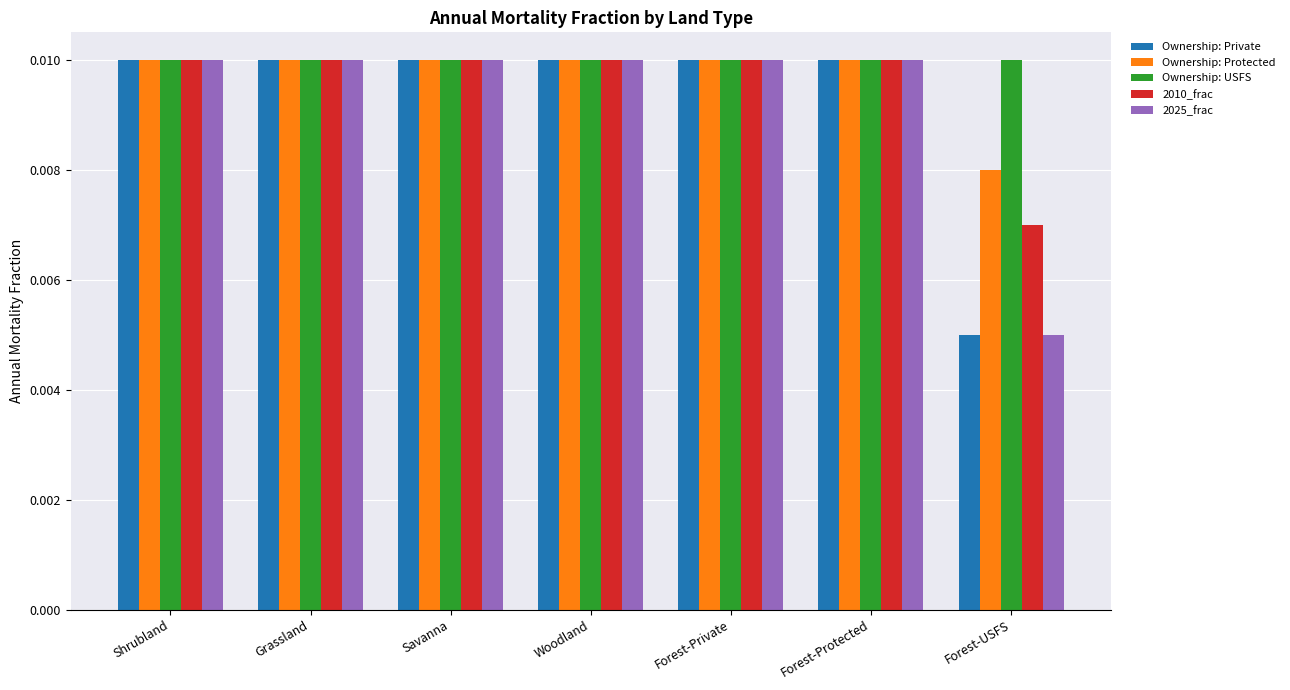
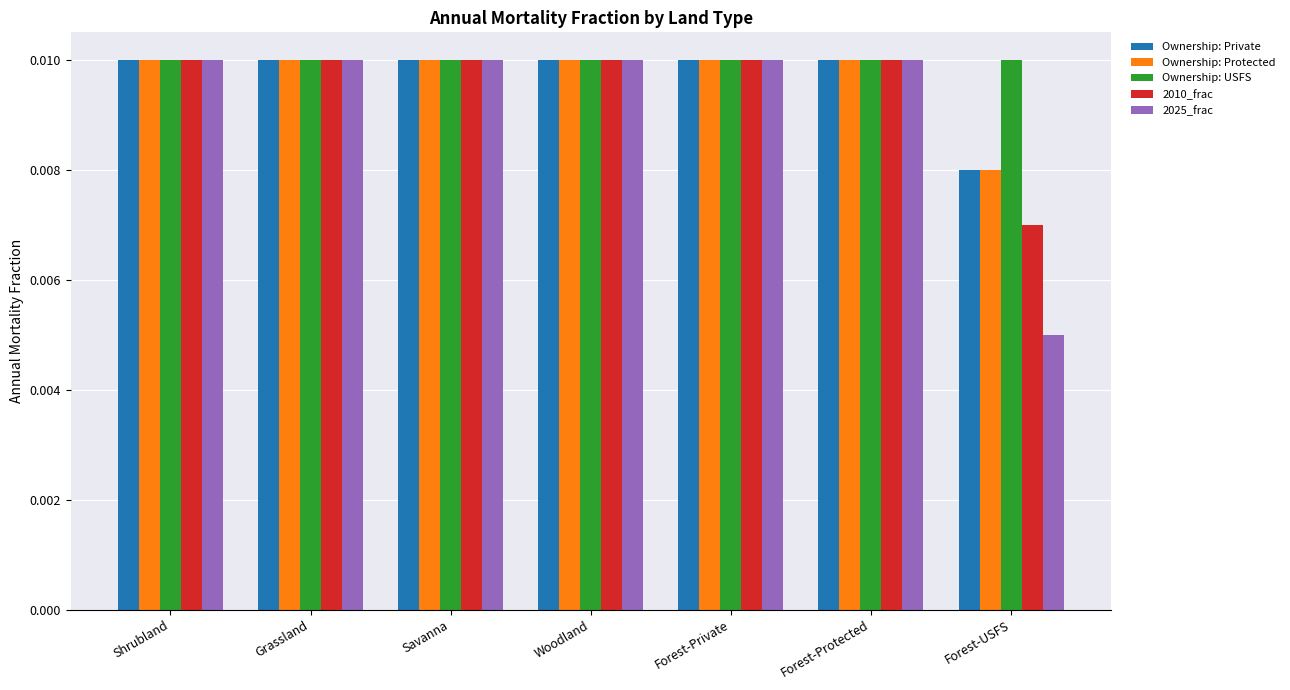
Ownership: Private, Forest-USFS: 0.005 -> 0.008
